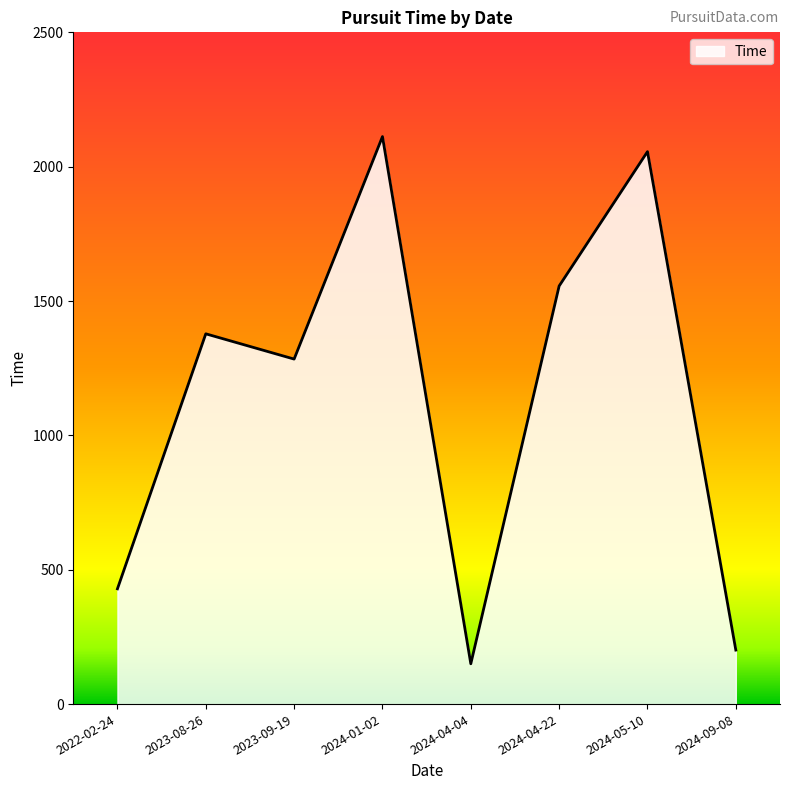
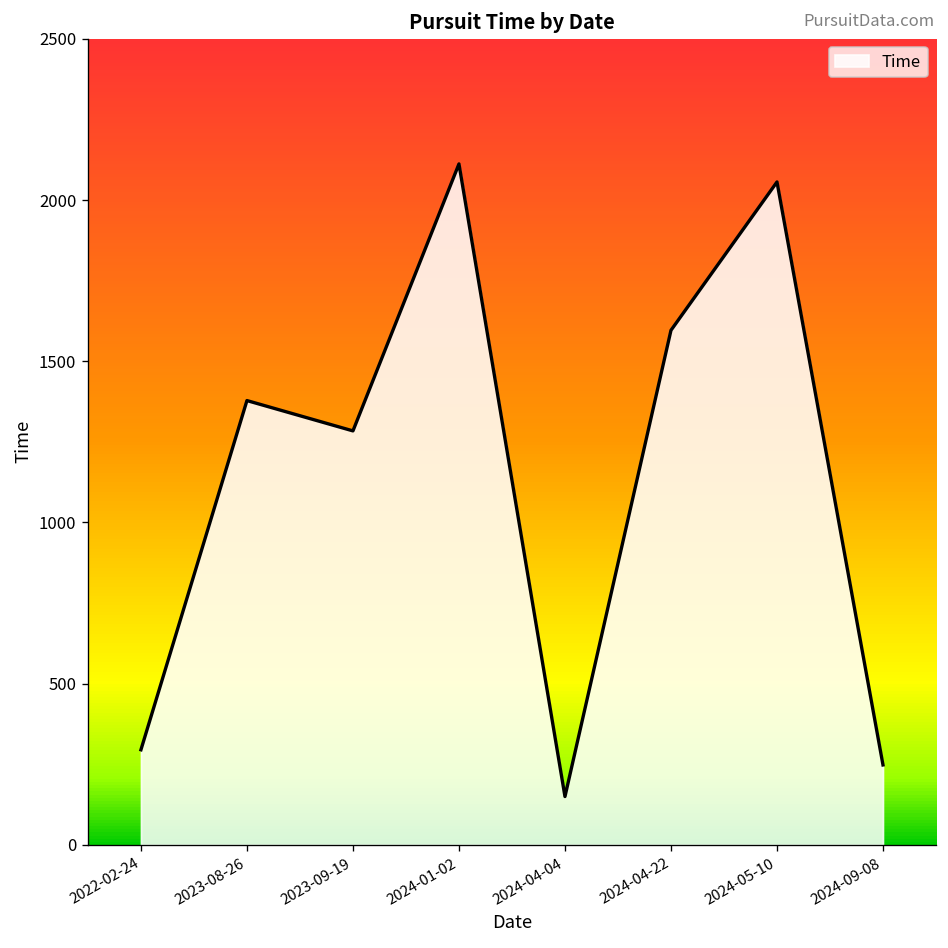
2022-02-24: 430 -> 300
2024-04-22: 1560 -> 1600
2024-09-08: 200 -> 250
